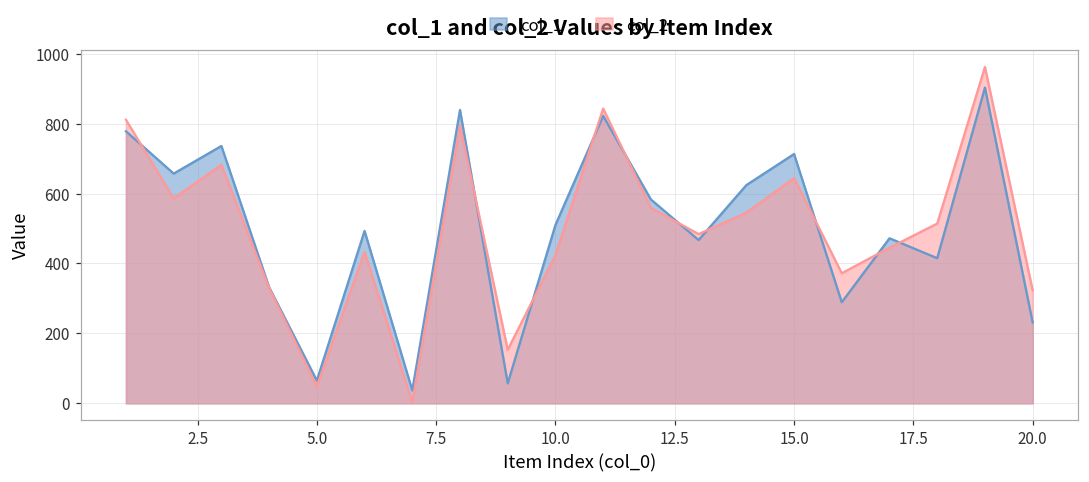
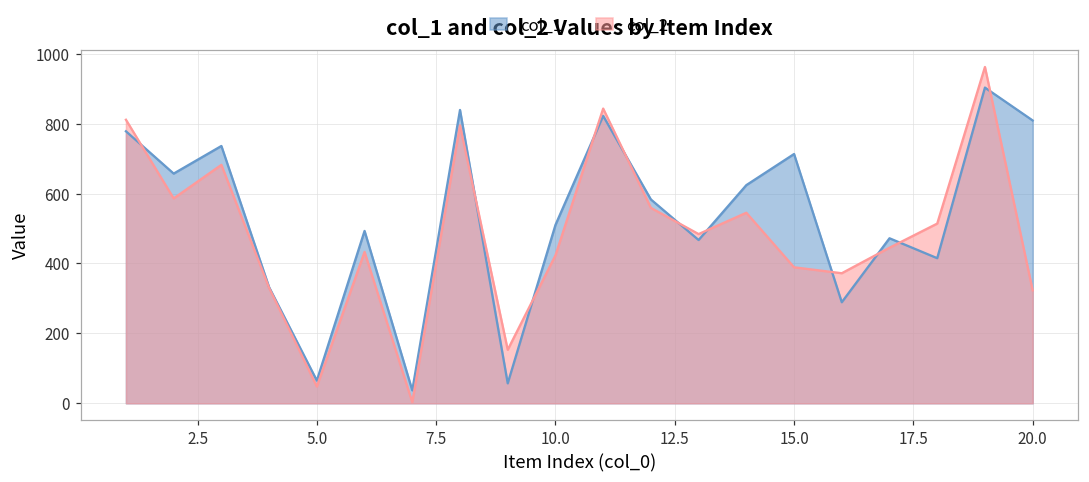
col_2, 15.0: 640 -> 390
col_1, 20.0: 230 -> 810
